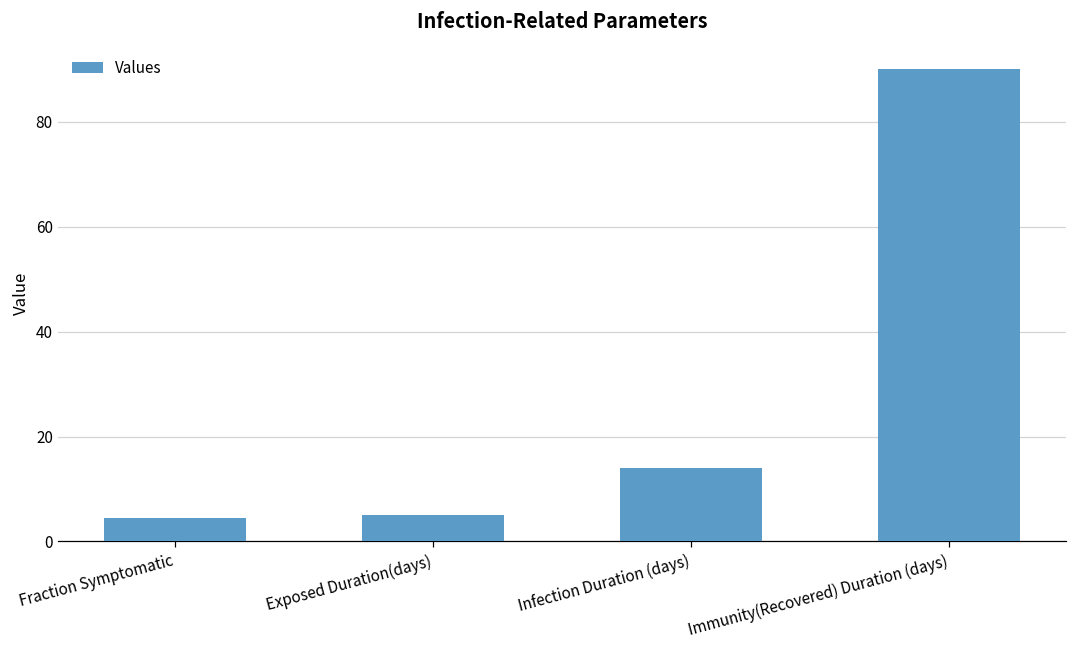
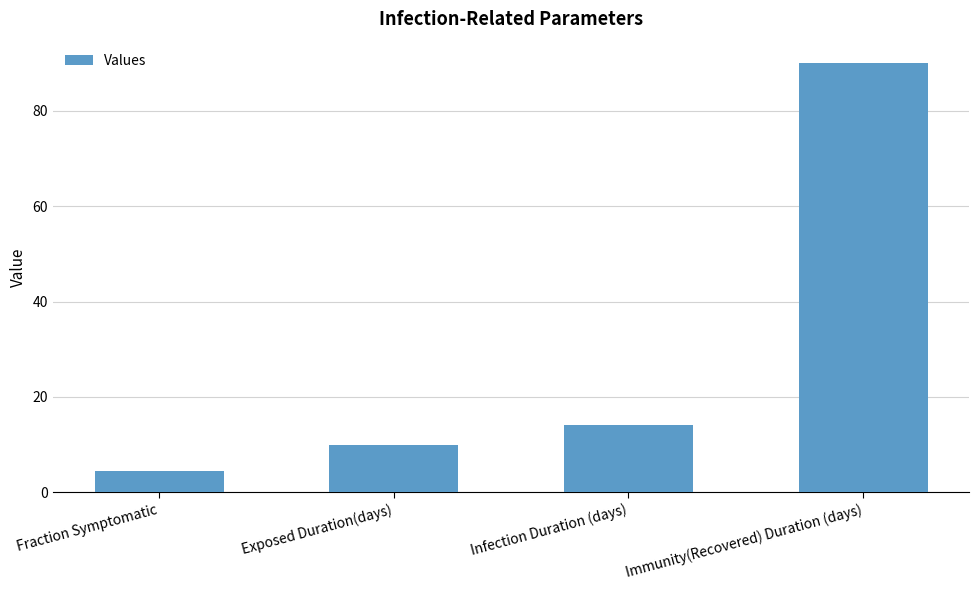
Exposed Duration(days): 5 -> 10
